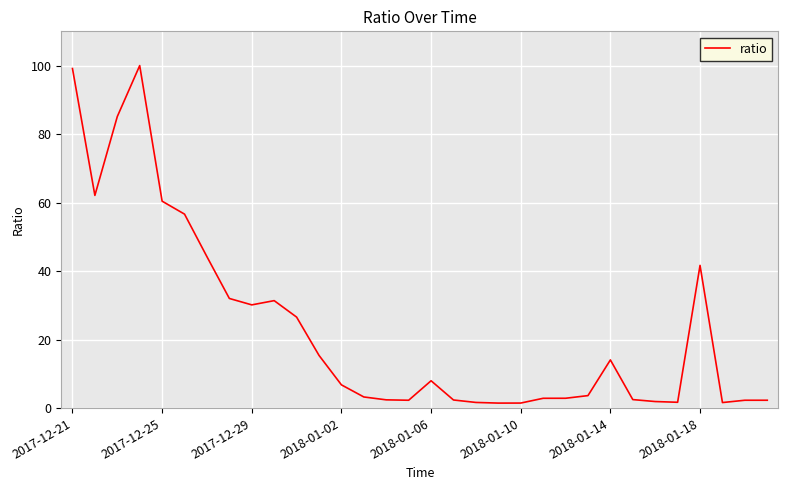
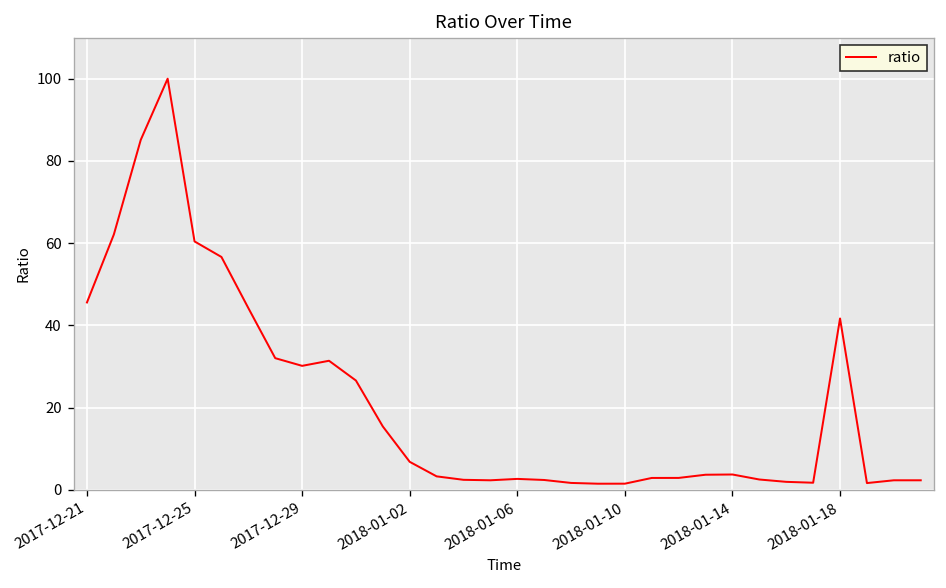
2017-12-21: 99 -> 46
2018-01-06: 8 -> 3
2018-01-14: 14 -> 4
